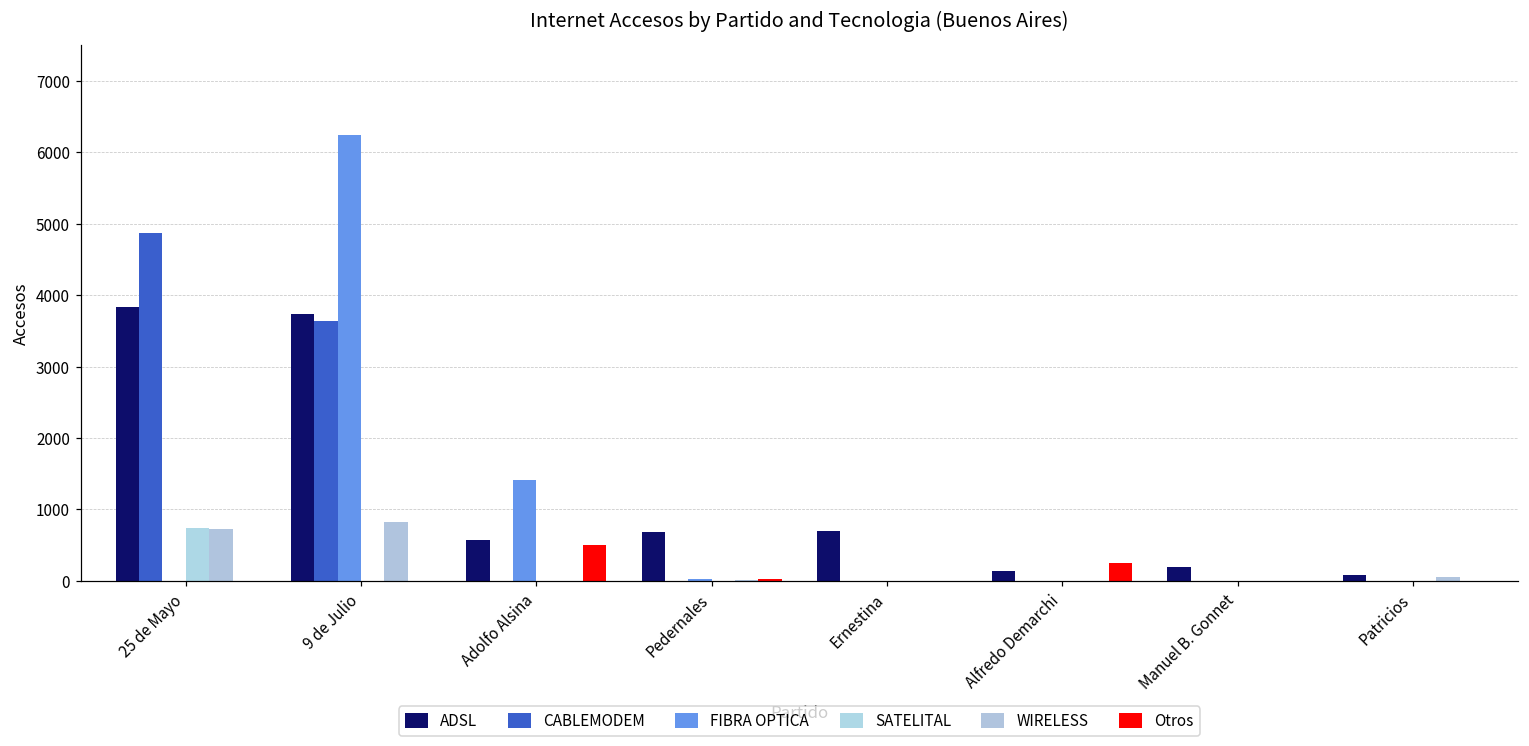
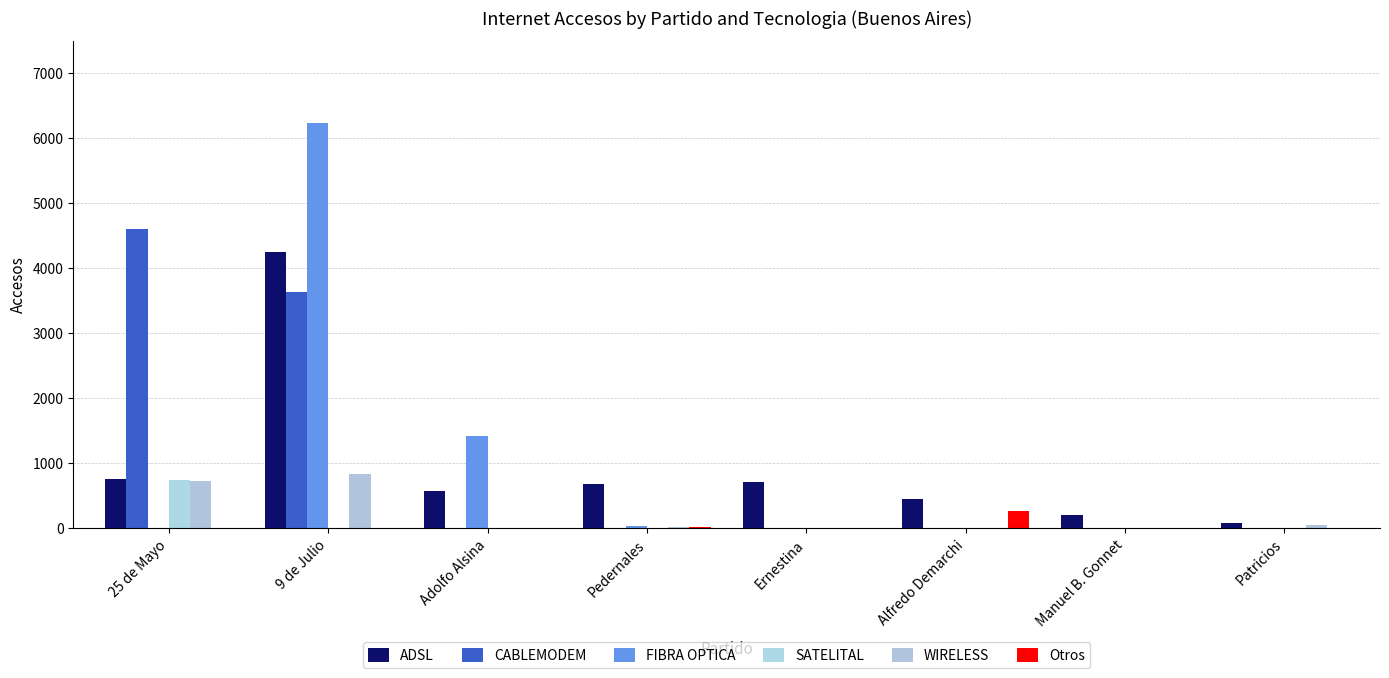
ADSL, 25 de Mayo: 3800 -> 800
CABLEMODEM, 25 de Mayo: 4900 -> 4600
ADSL, 9 de Julio: 3700 -> 4200
Otros, Adolfo Alsina: 500 -> 0
ADSL, Alfredo Demarchi: 100 -> 500
